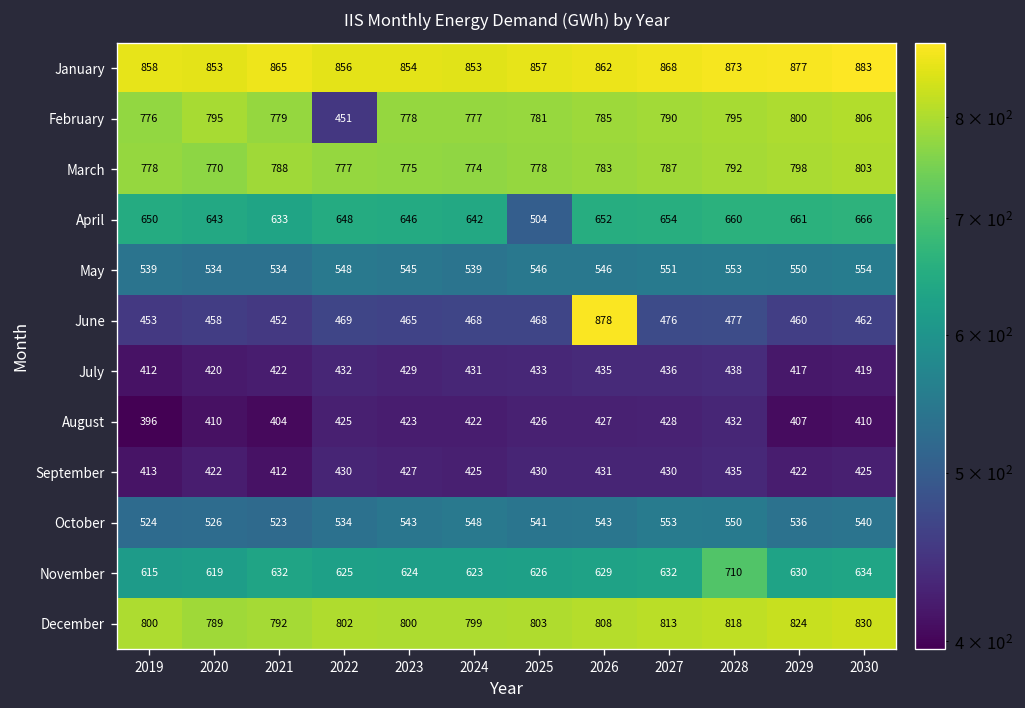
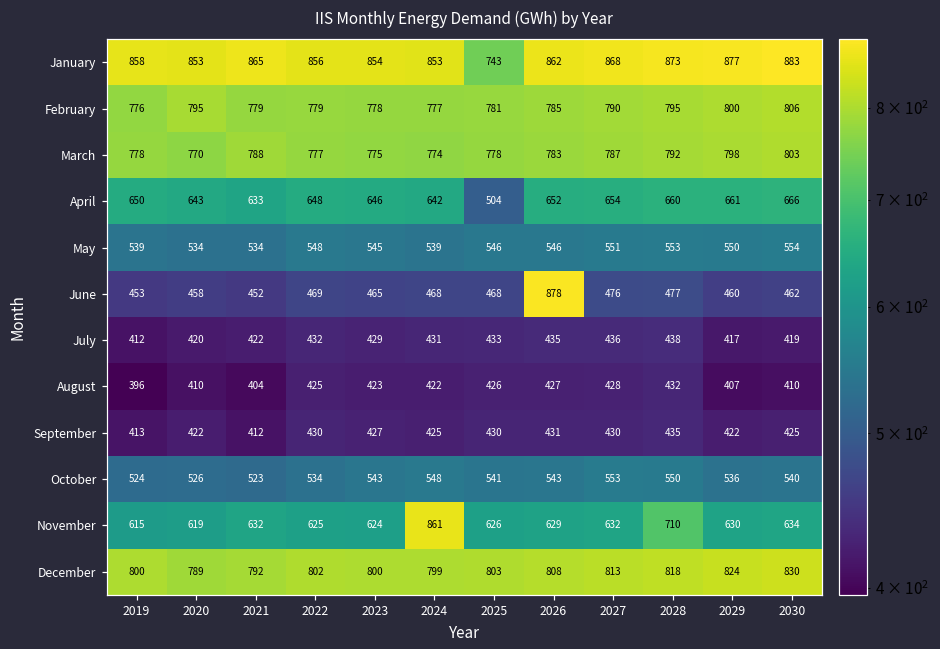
January, 2025: 857 -> 743
February, 2022: 451 -> 779
November, 2024: 623 -> 861
